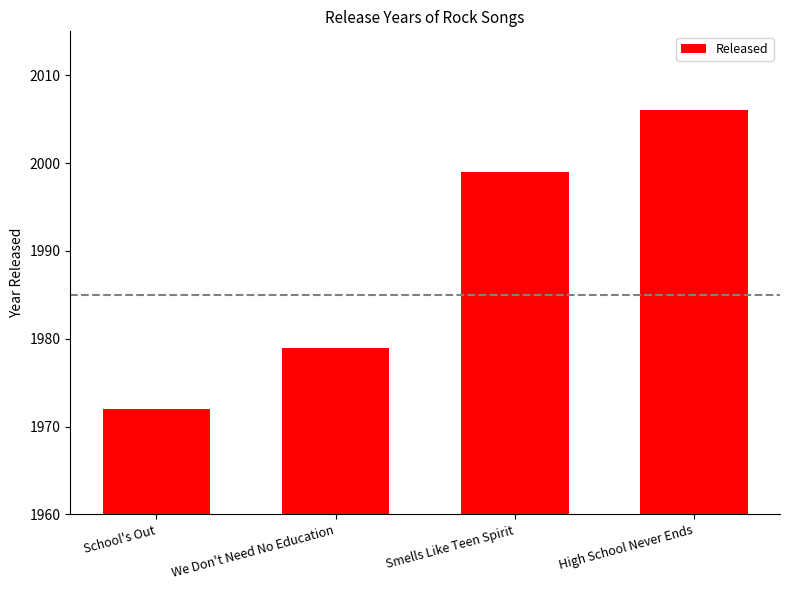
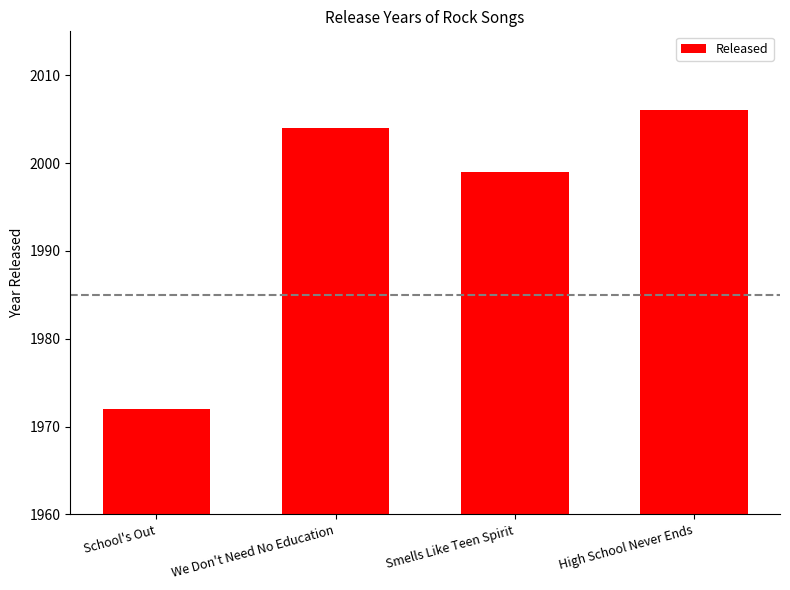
We Don't Need No Education: 1979 -> 2004
